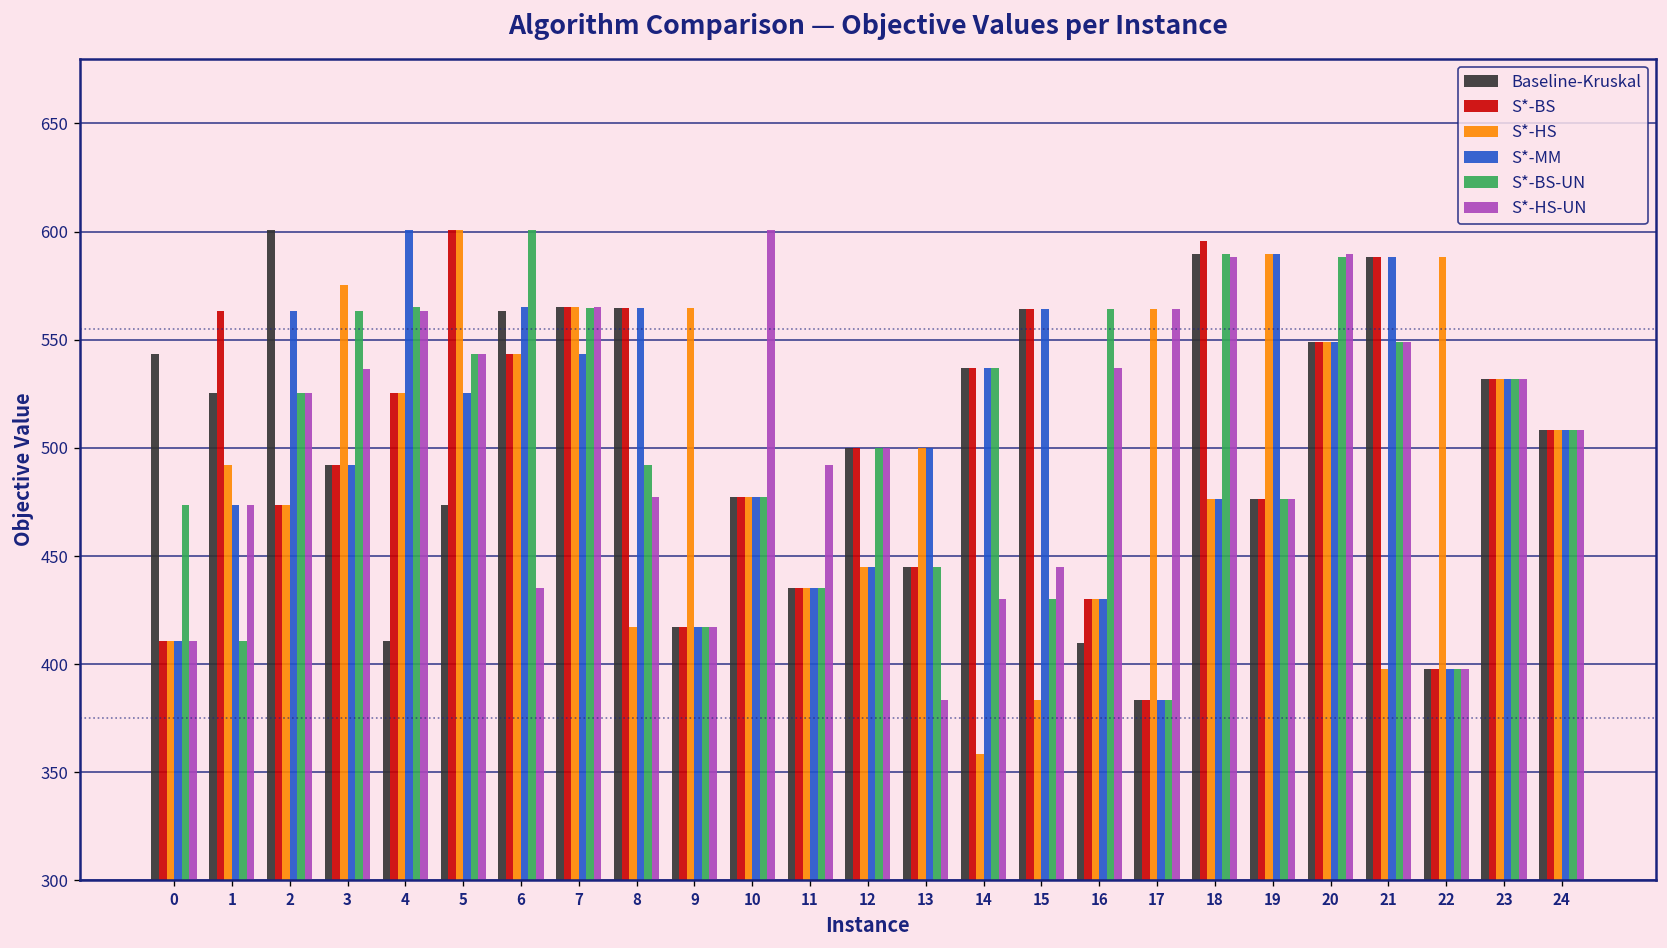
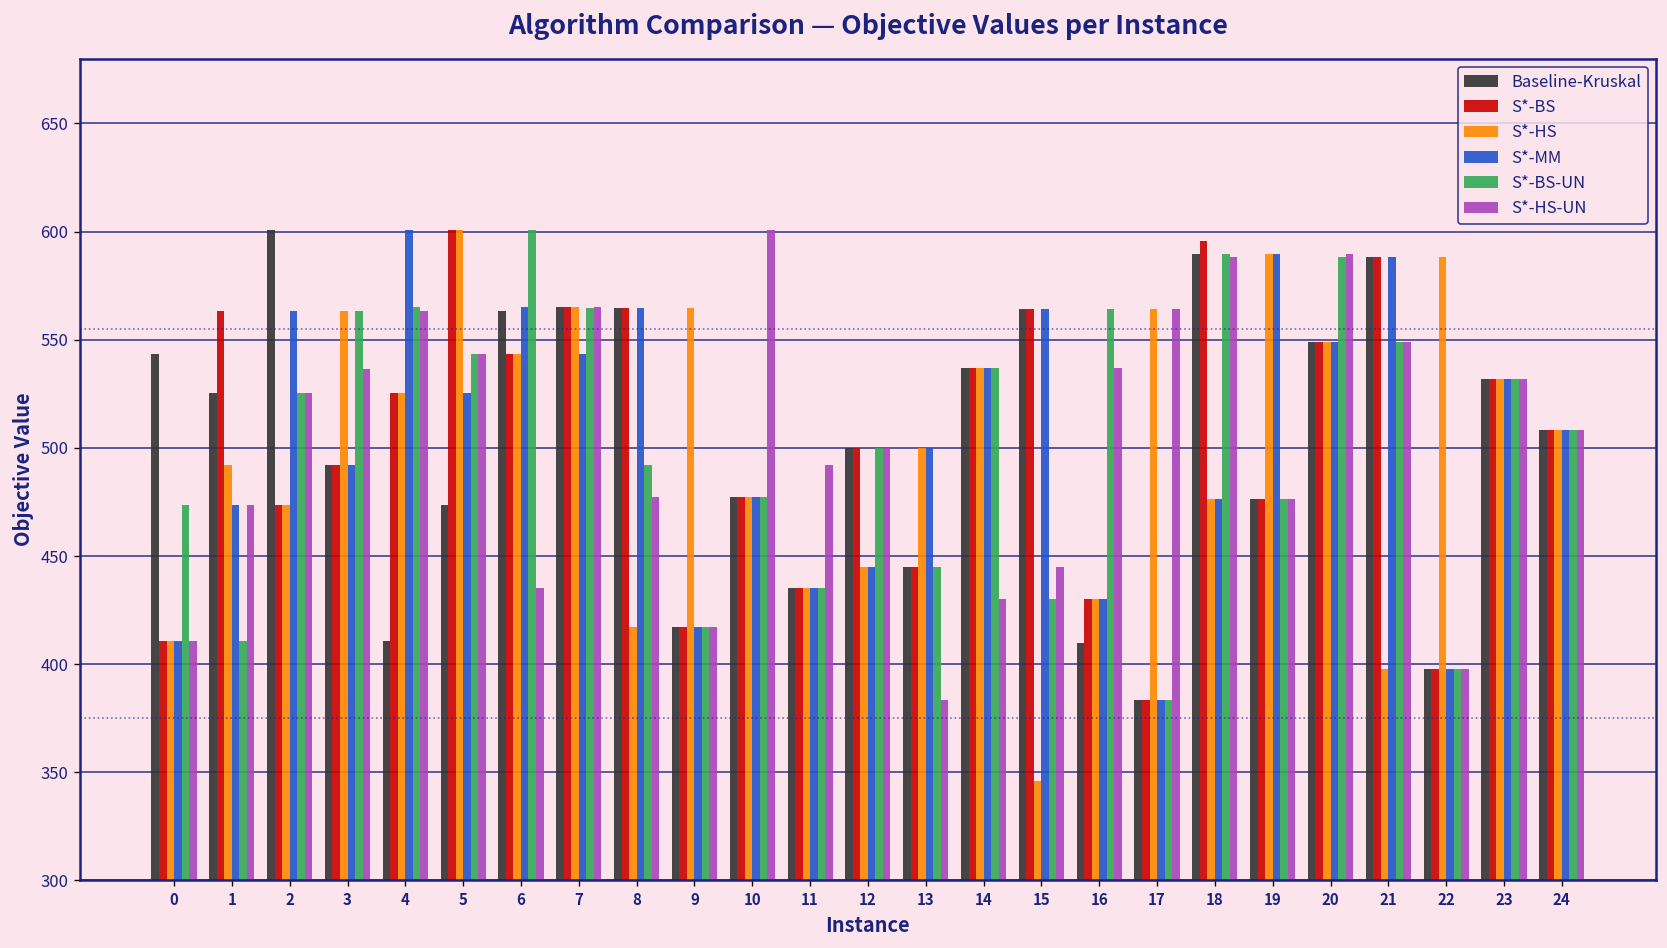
S*-HS, 3: 575 -> 563
S*-HS, 14: 359 -> 537
S*-HS, 15: 383 -> 346
